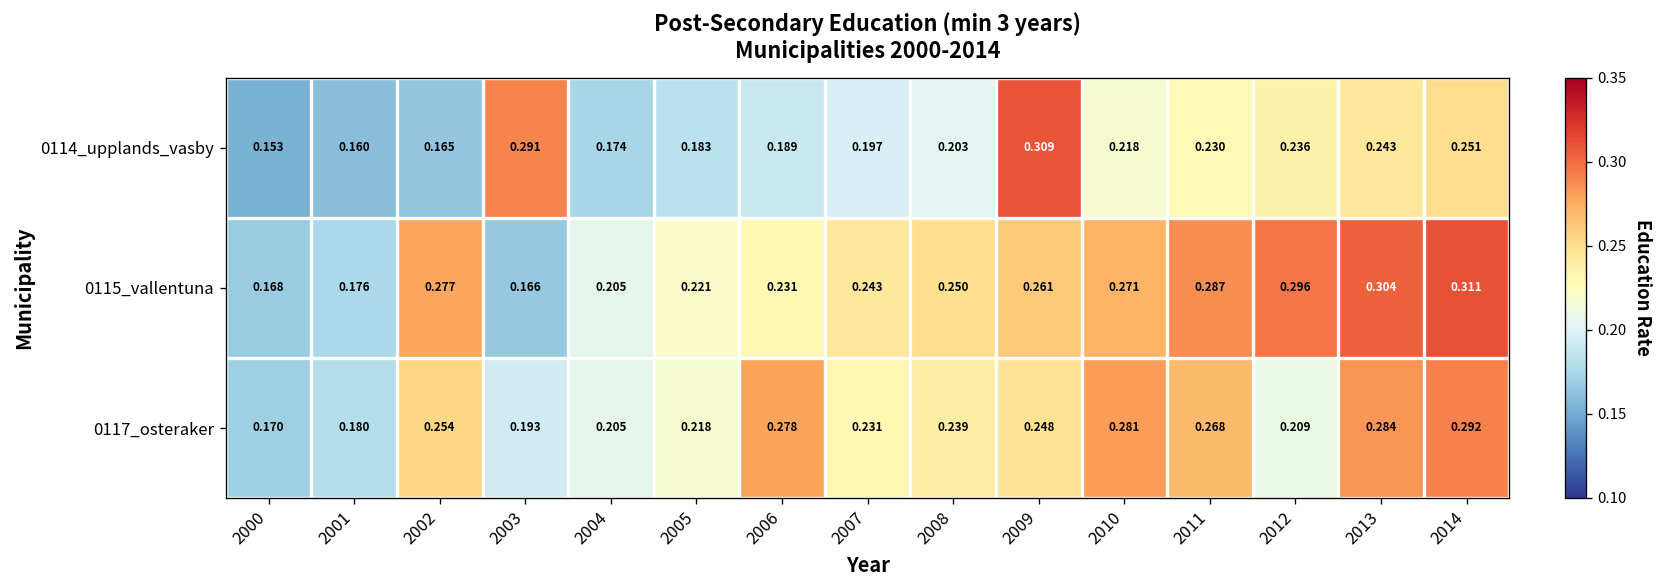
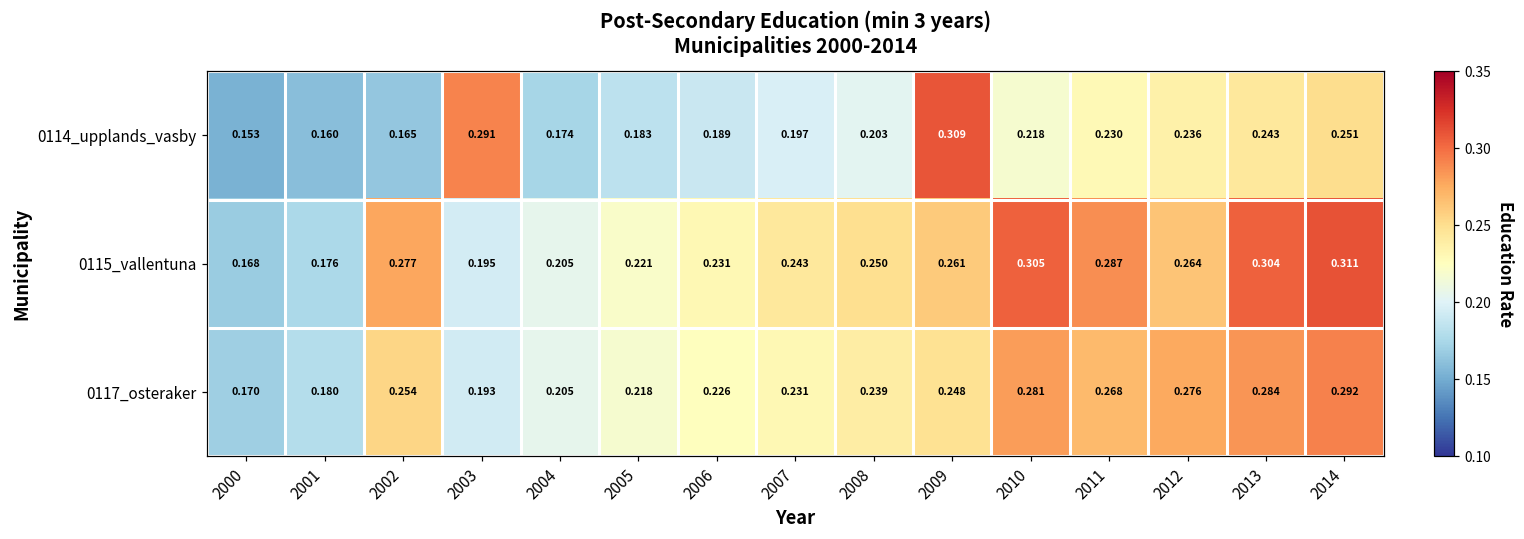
0115_vallentuna, 2003: 0.166 -> 0.195
0115_vallentuna, 2010: 0.271 -> 0.305
0115_vallentuna, 2012: 0.296 -> 0.264
0117_osteraker, 2006: 0.278 -> 0.226
0117_osteraker, 2012: 0.209 -> 0.276
